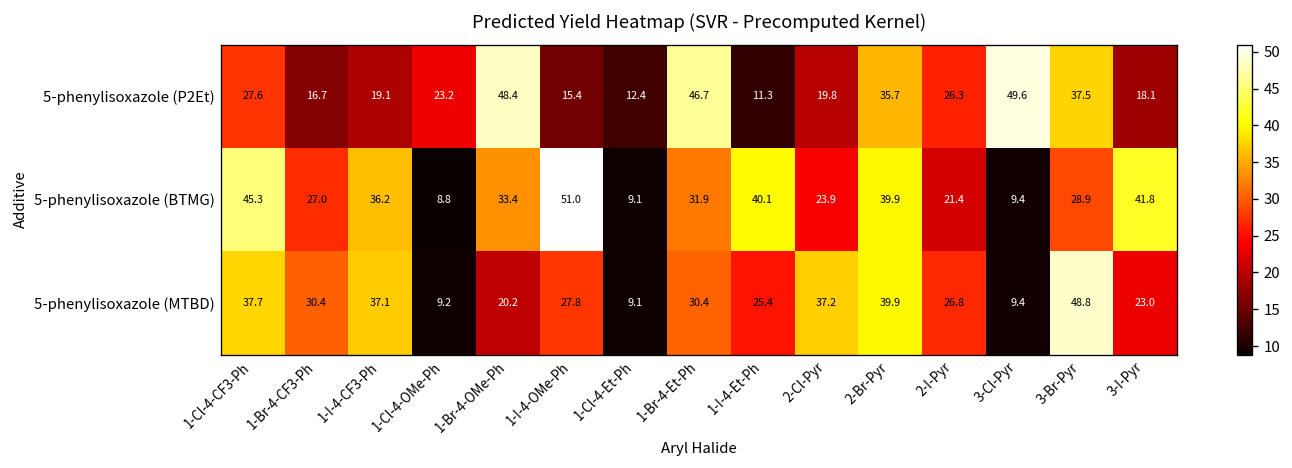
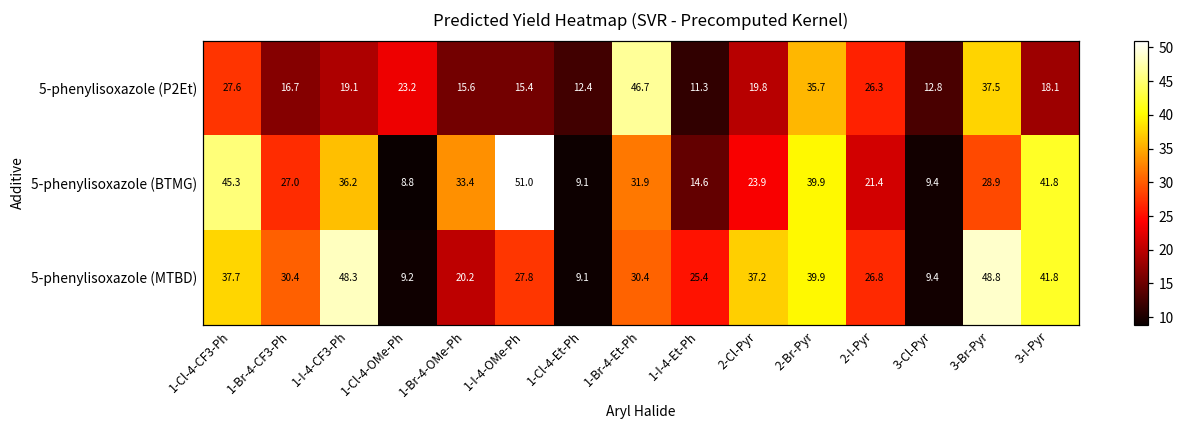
5-phenylisoxazole (P2Et), 1-Br-4-OMe-Ph: 48.4 -> 15.6
5-phenylisoxazole (P2Et), 3-Cl-Pyr: 49.6 -> 12.8
5-phenylisoxazole (BTMG), 1-I-4-Et-Ph: 40.1 -> 14.6
5-phenylisoxazole (MTBD), 1-I-4-CF3-Ph: 37.1 -> 48.3
5-phenylisoxazole (MTBD), 3-I-Pyr: 23.0 -> 41.8
